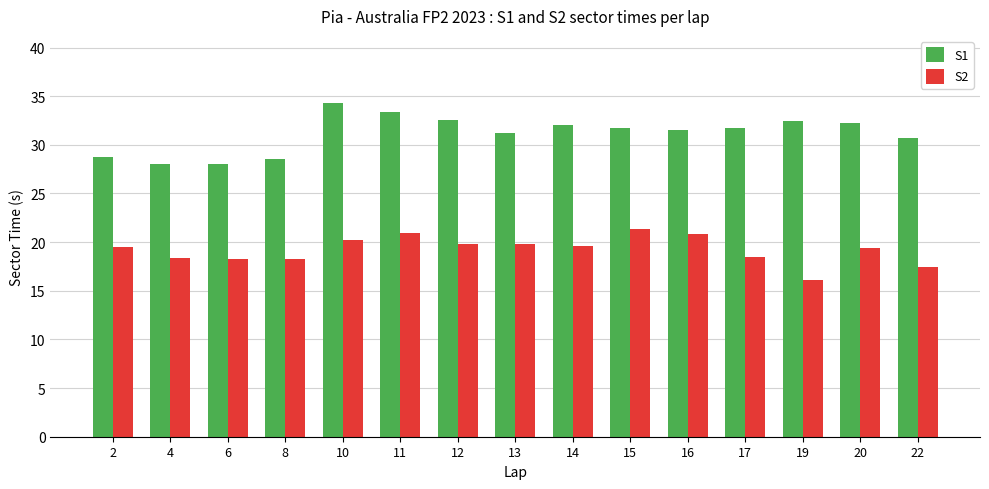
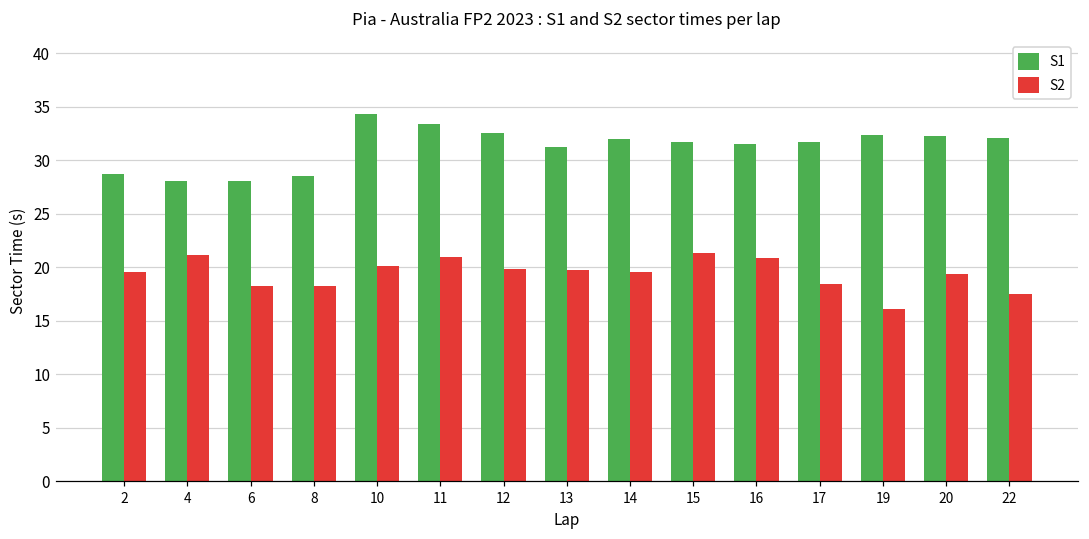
S2, 4: 18 -> 21
S1, 22: 31 -> 32
